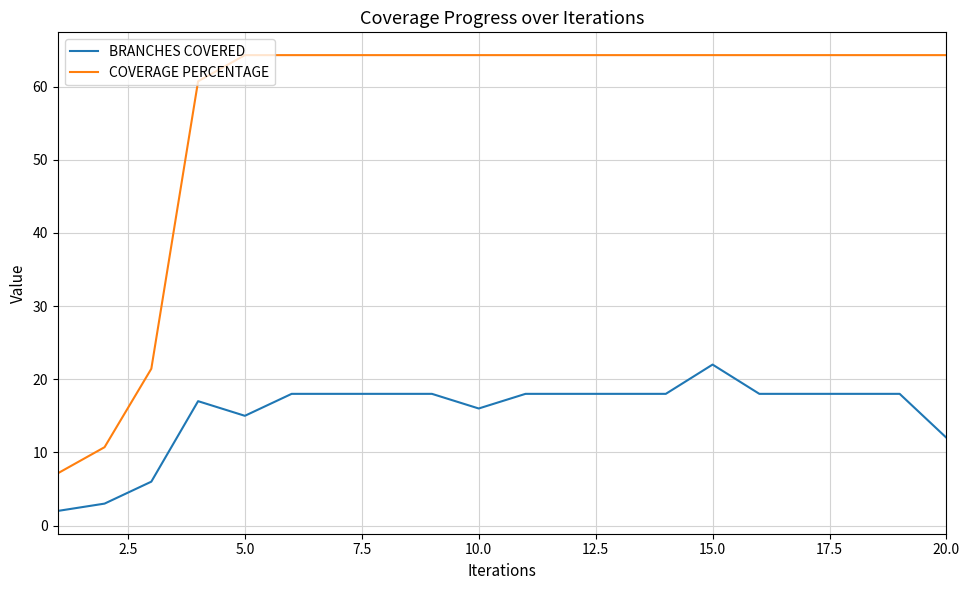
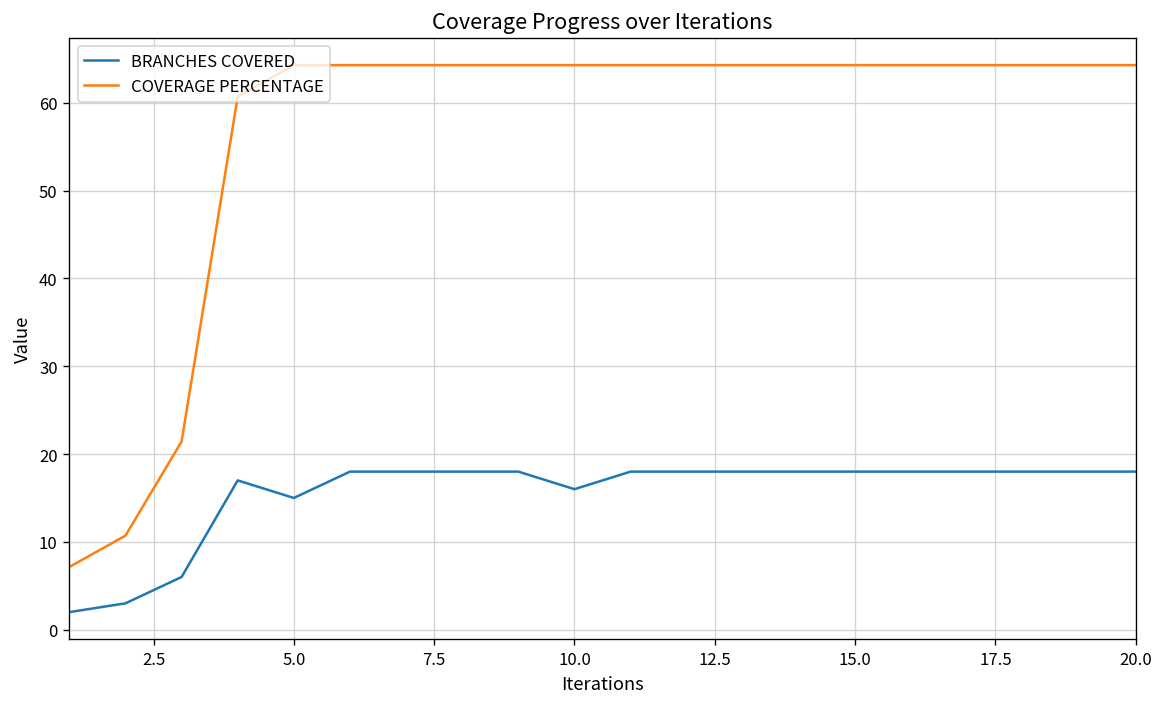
BRANCHES COVERED, 15.0: 22 -> 18
BRANCHES COVERED, 20.0: 12 -> 18
